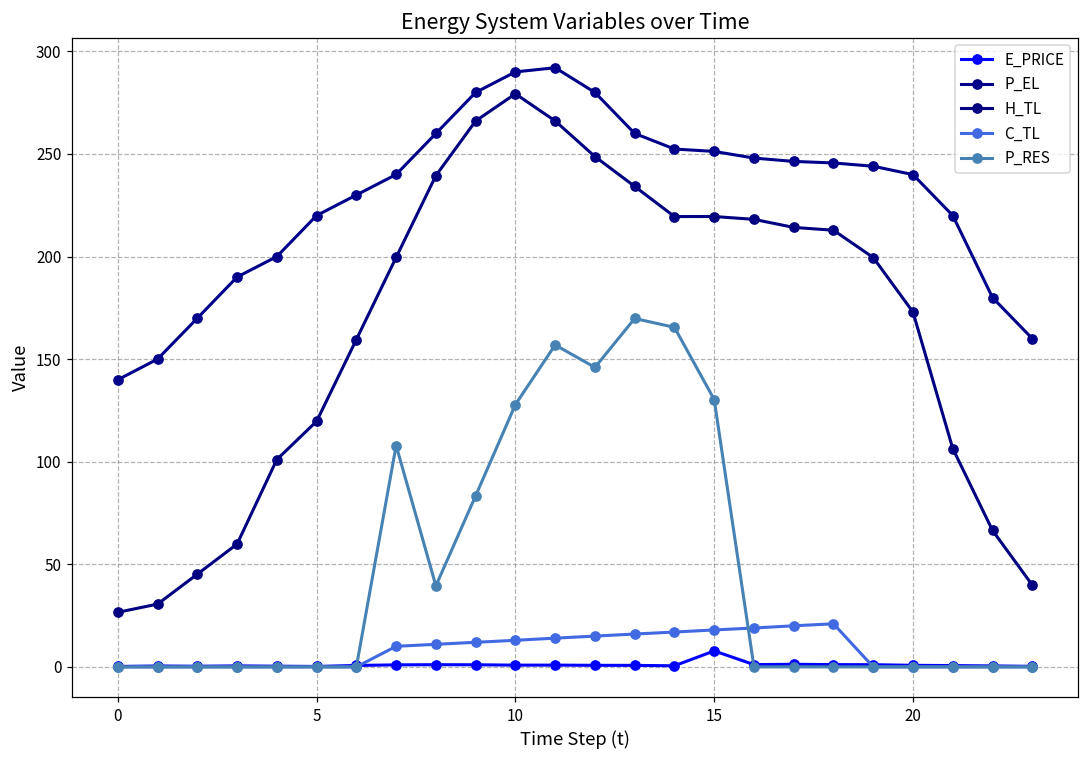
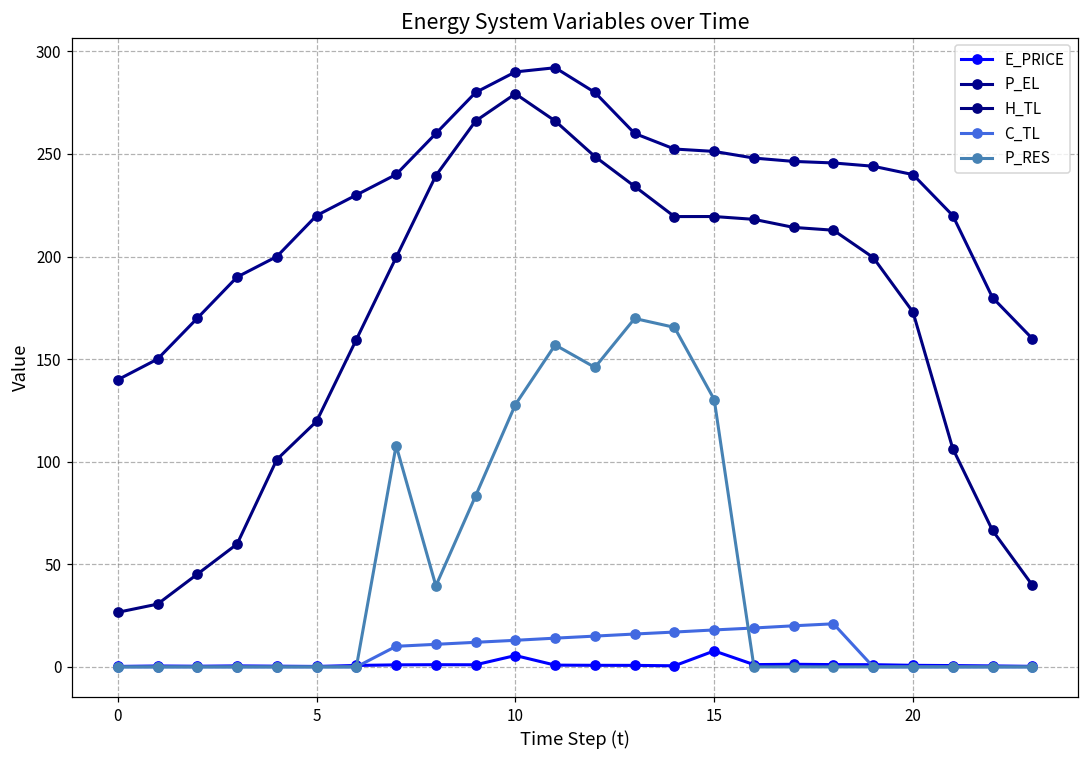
E_PRICE, 10: 1 -> 6
